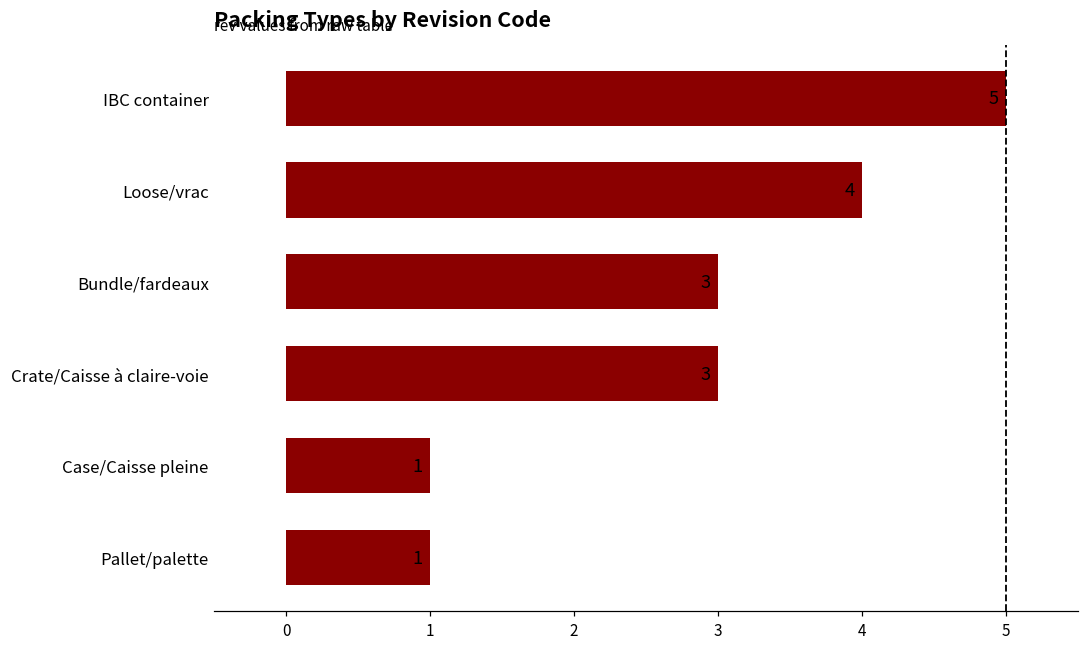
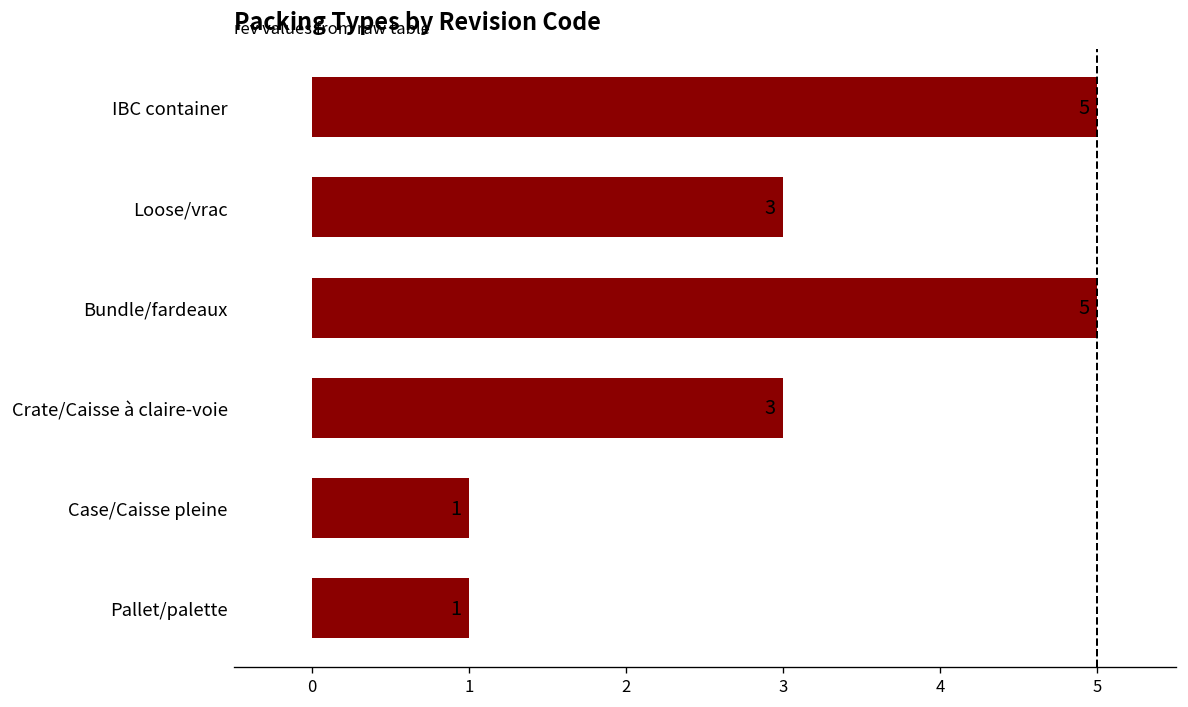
Loose/vrac: 4 -> 3
Bundle/fardeaux: 3 -> 5
